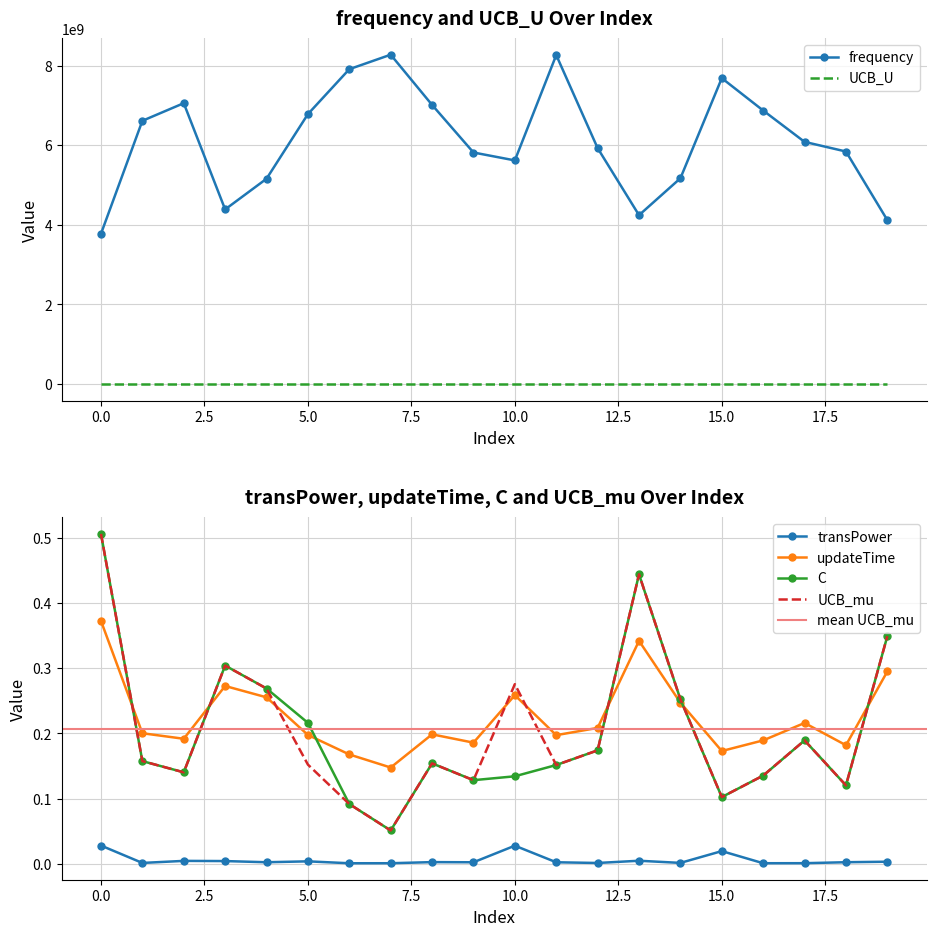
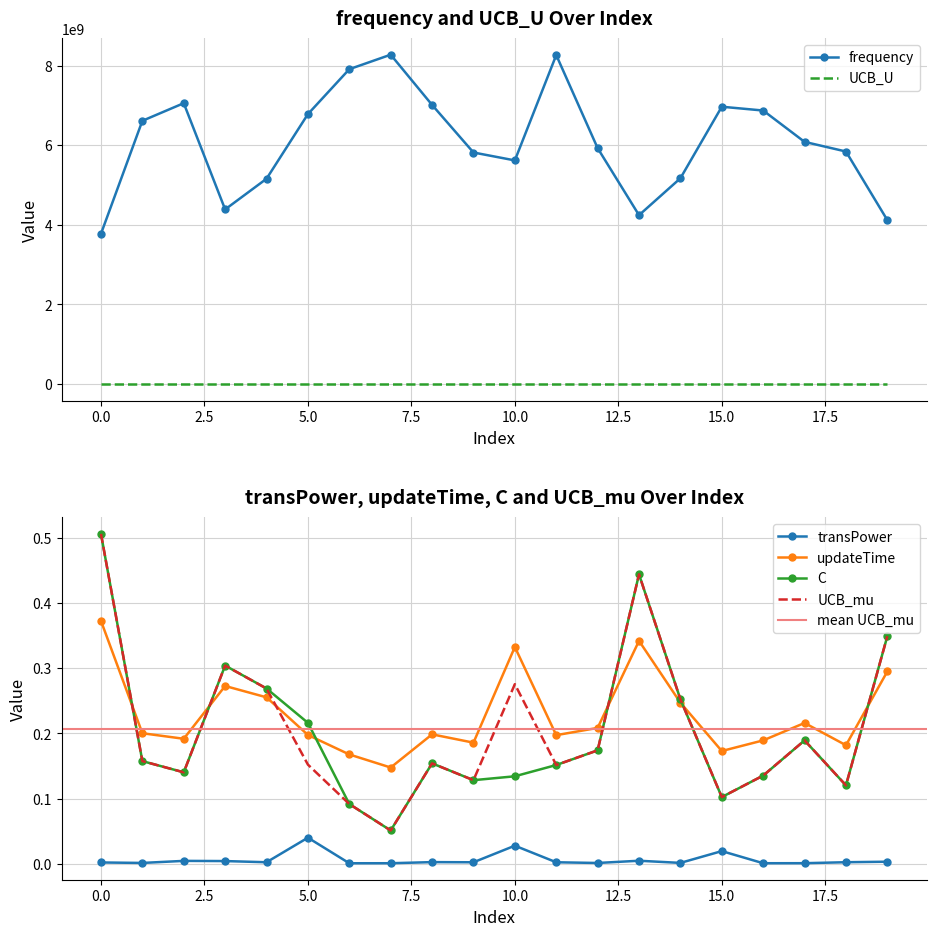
frequency and UCB_U Over Index, frequency, 15.0: 7700000000 -> 7000000000
transPower, updateTime, C and UCB_mu Over Index, transPower, 0.0: 0.03 -> 0.00
transPower, updateTime, C and UCB_mu Over Index, transPower, 5.0: 0.00 -> 0.04
transPower, updateTime, C and UCB_mu Over Index, updateTime, 10.0: 0.26 -> 0.33
